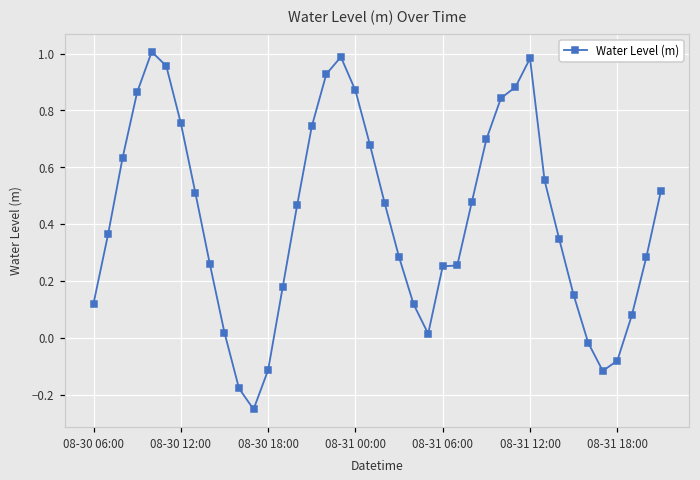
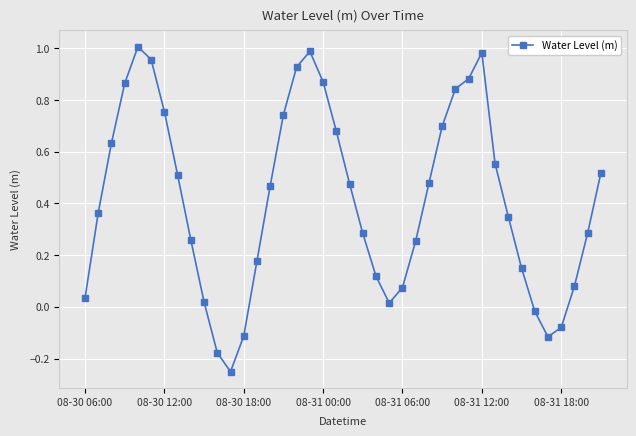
08-30 06:00: 0.12 -> 0.03
08-31 06:00: 0.25 -> 0.07
